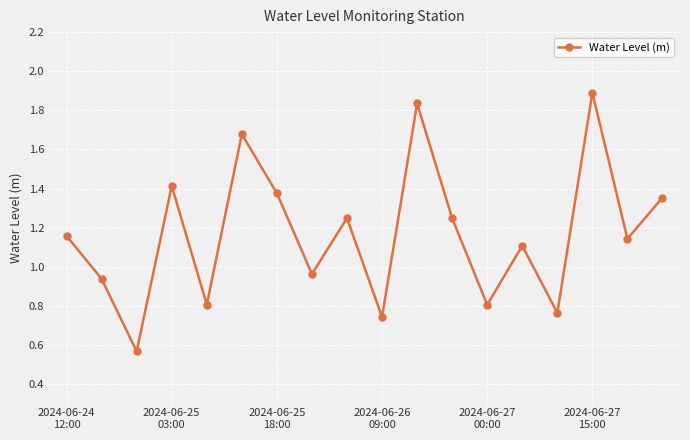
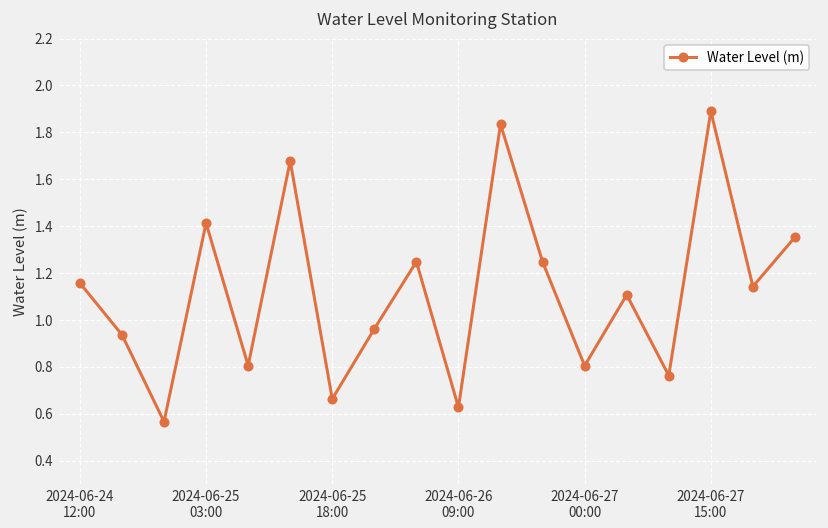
2024-06-25 18:00: 1.38 -> 0.66
2024-06-26 09:00: 0.74 -> 0.63
